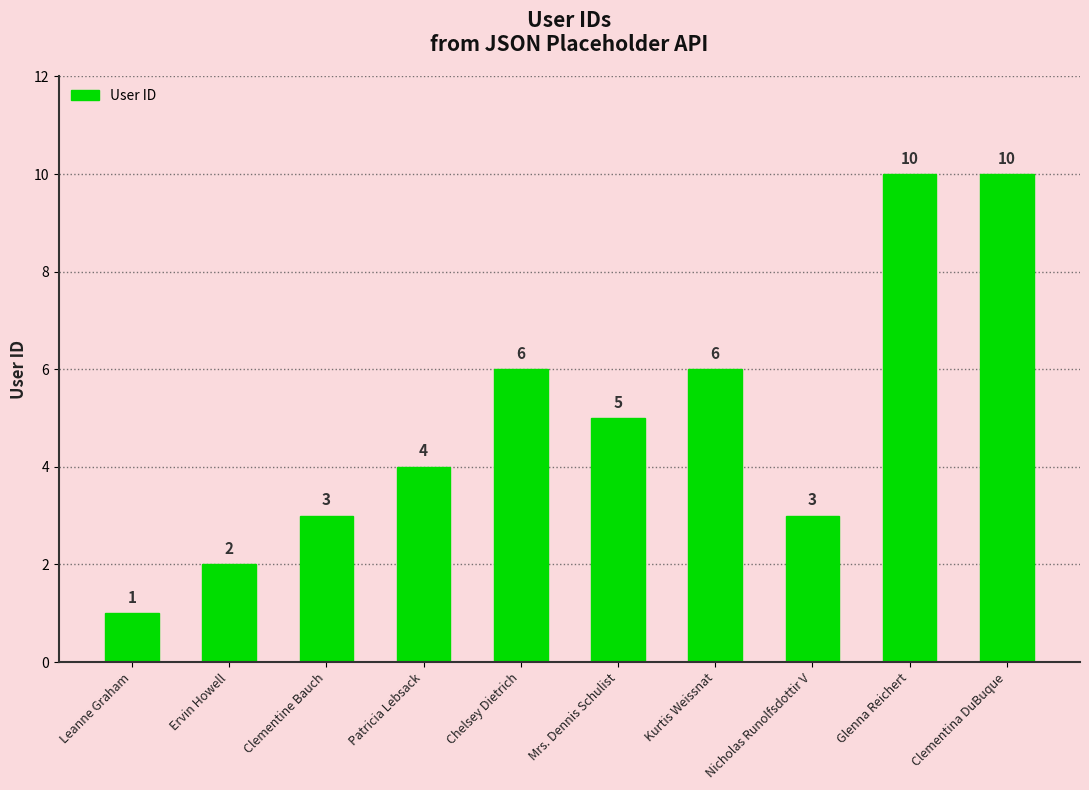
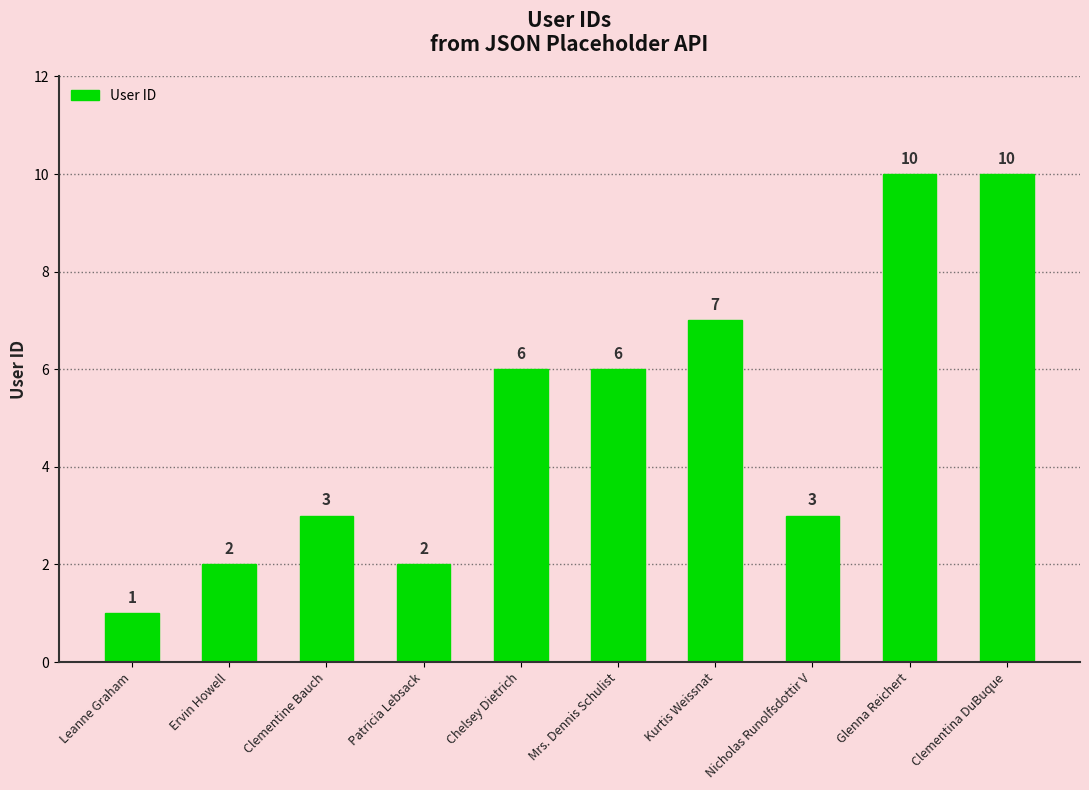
Patricia Lebsack: 4 -> 2
Mrs. Dennis Schulist: 5 -> 6
Kurtis Weissnat: 6 -> 7
